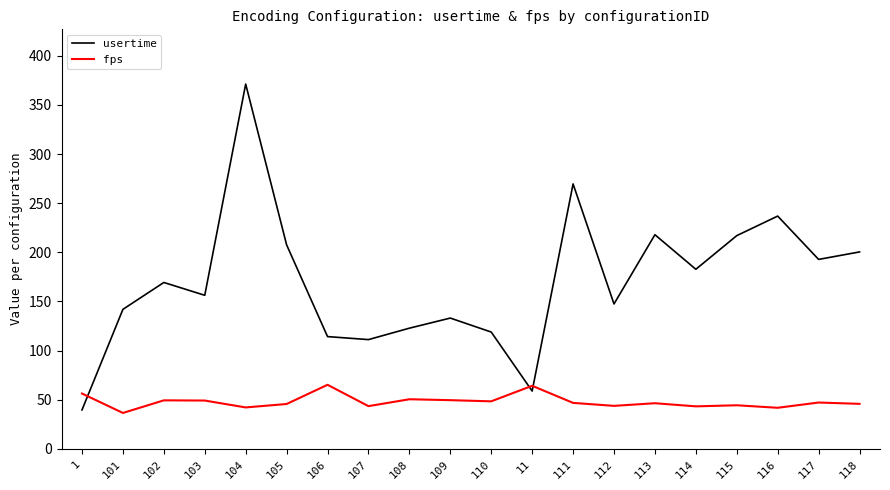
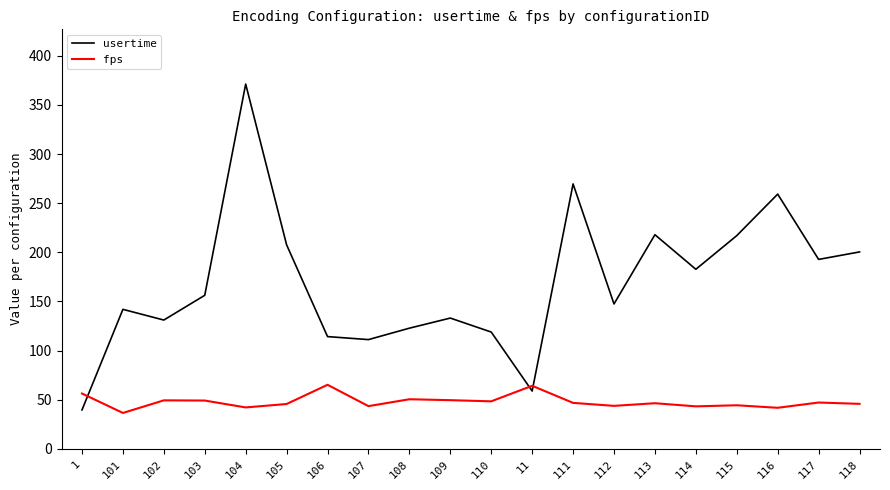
usertime, 102: 170 -> 130
usertime, 116: 240 -> 260
